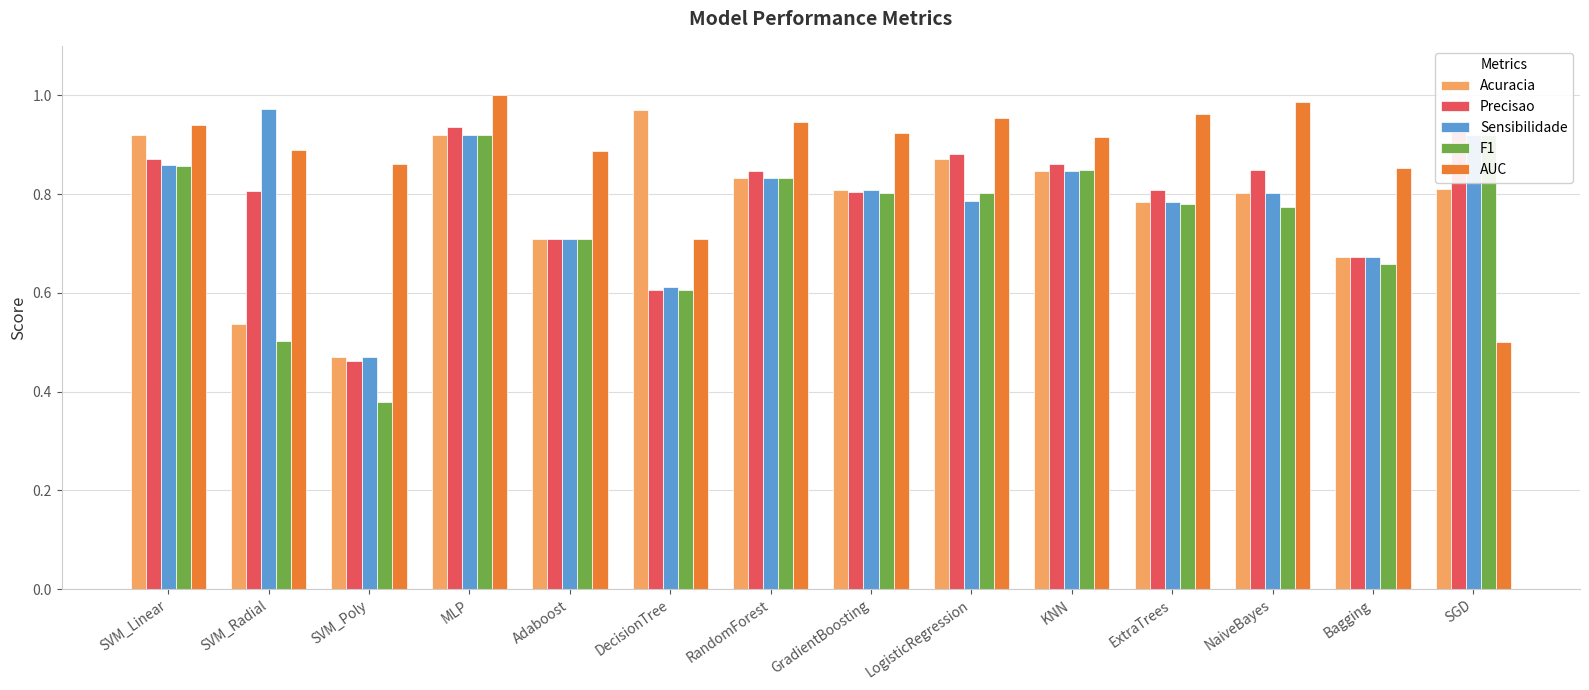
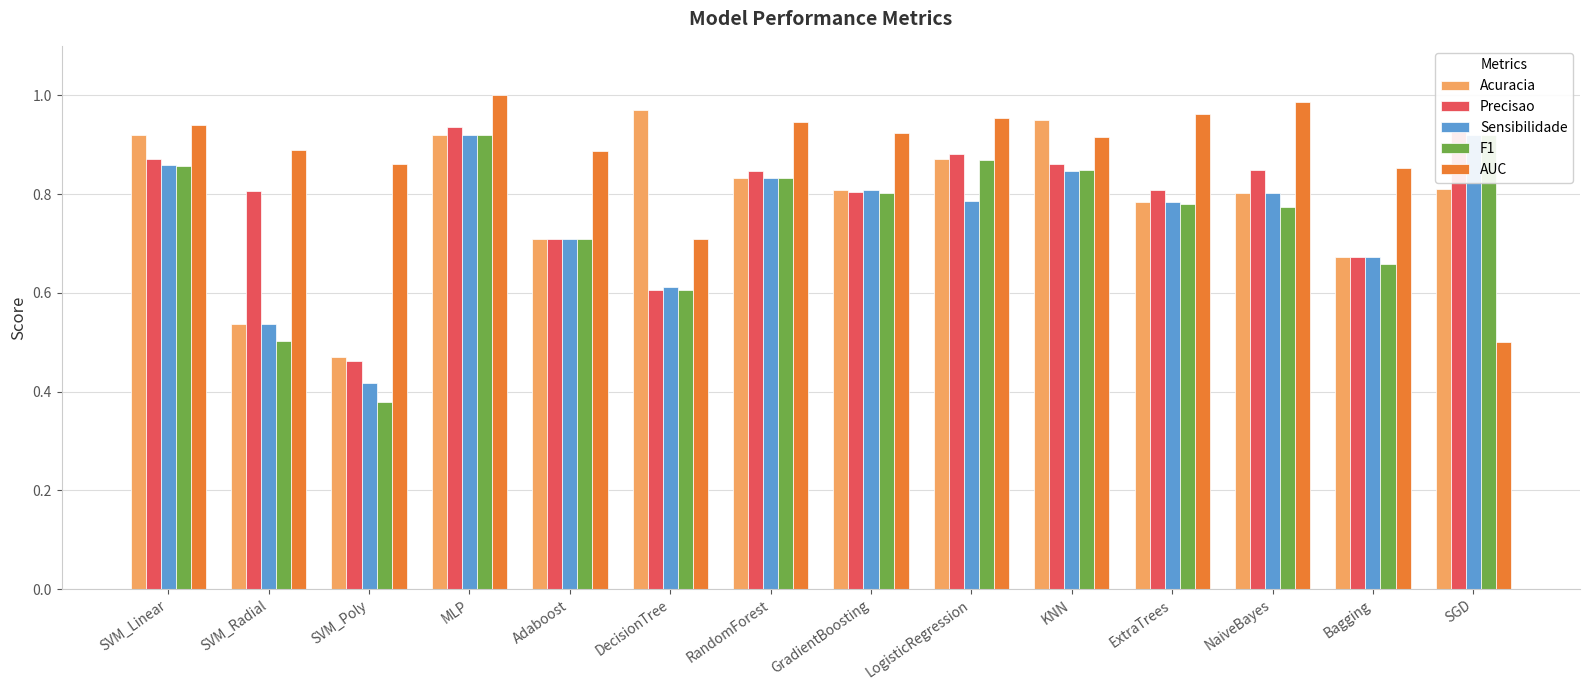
Sensibilidade, SVM_Radial: 0.97 -> 0.54
Sensibilidade, SVM_Poly: 0.47 -> 0.42
F1, LogisticRegression: 0.80 -> 0.87
Acuracia, KNN: 0.85 -> 0.95
